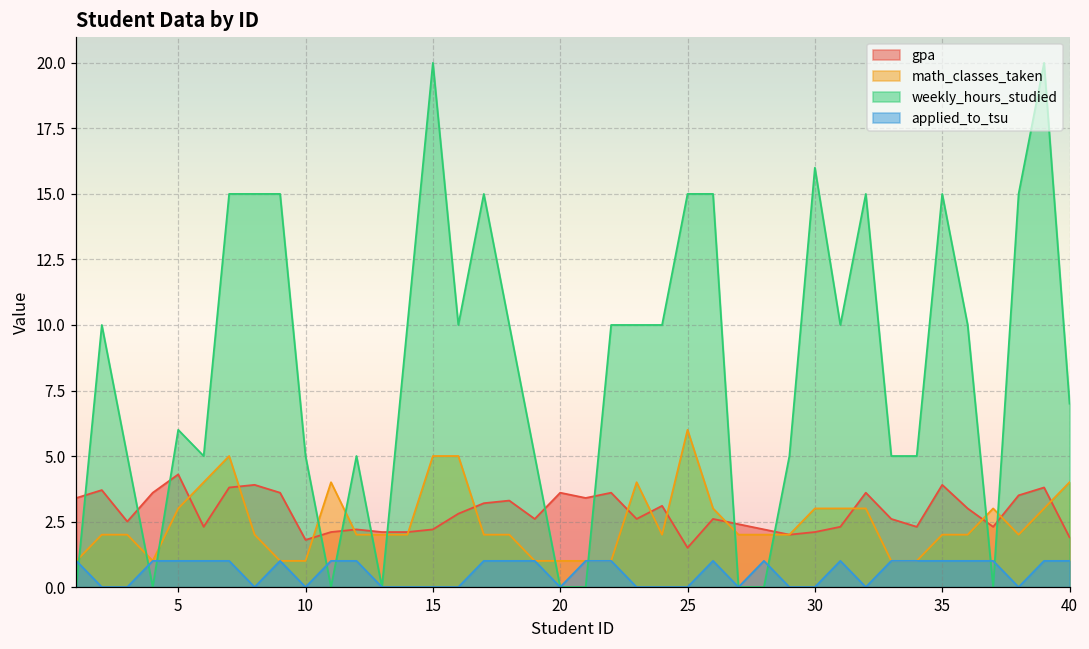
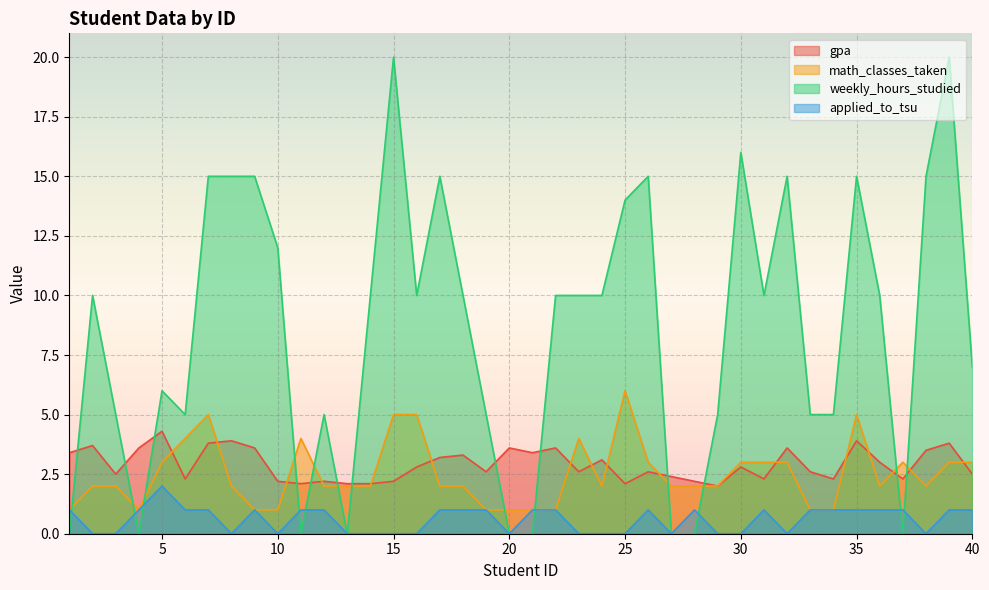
applied_to_tsu, 5: 1 -> 2
gpa, 10: 1.8 -> 2.2
weekly_hours_studied, 10: 5 -> 12
gpa, 25: 1.5 -> 2.1
weekly_hours_studied, 25: 15 -> 14
gpa, 30: 2.1 -> 2.8
math_classes_taken, 35: 2 -> 5
gpa, 40: 1.9 -> 2.5
math_classes_taken, 40: 4 -> 3
